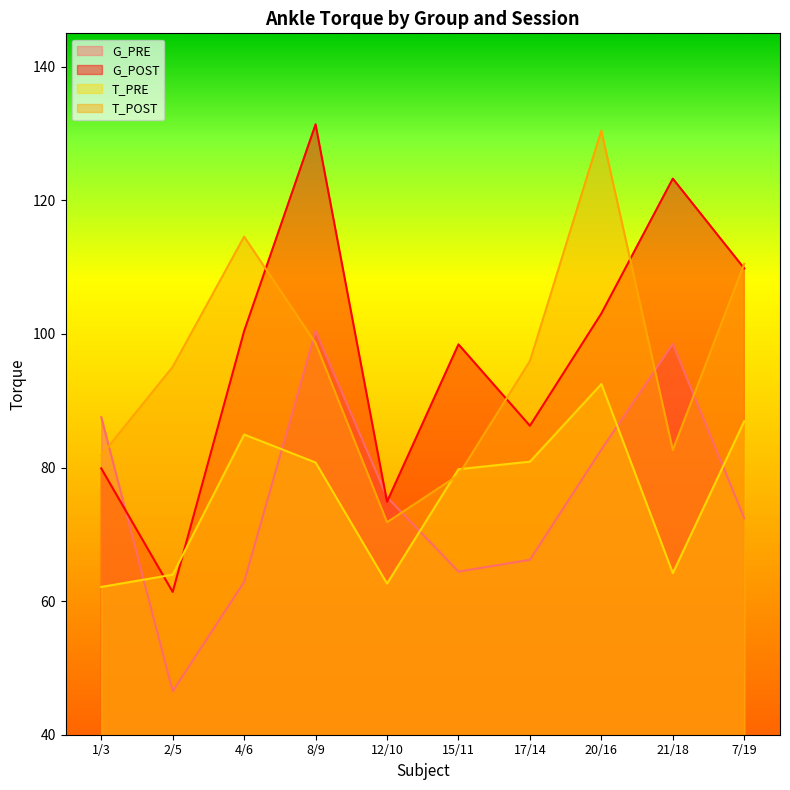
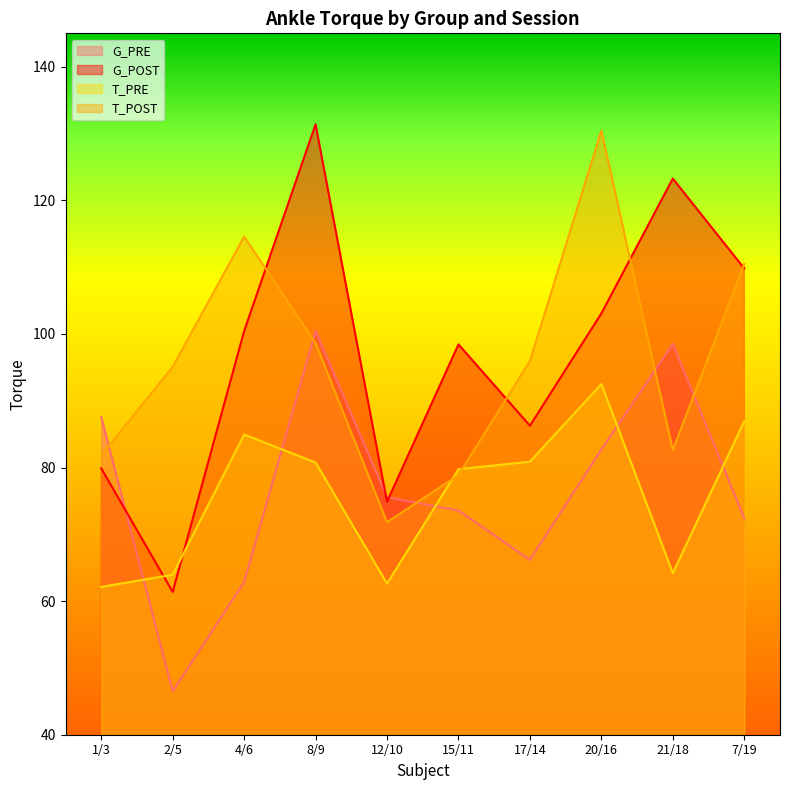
G_PRE, 15/11: 64 -> 74
